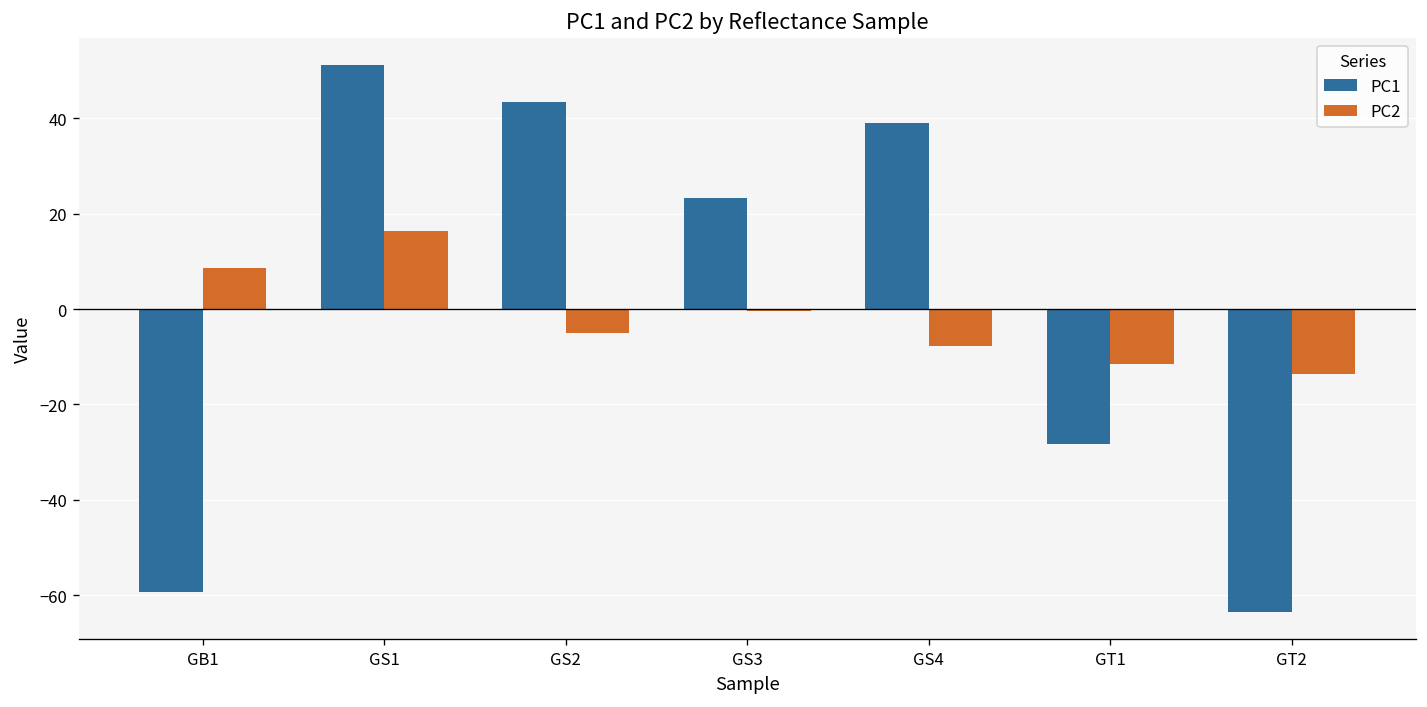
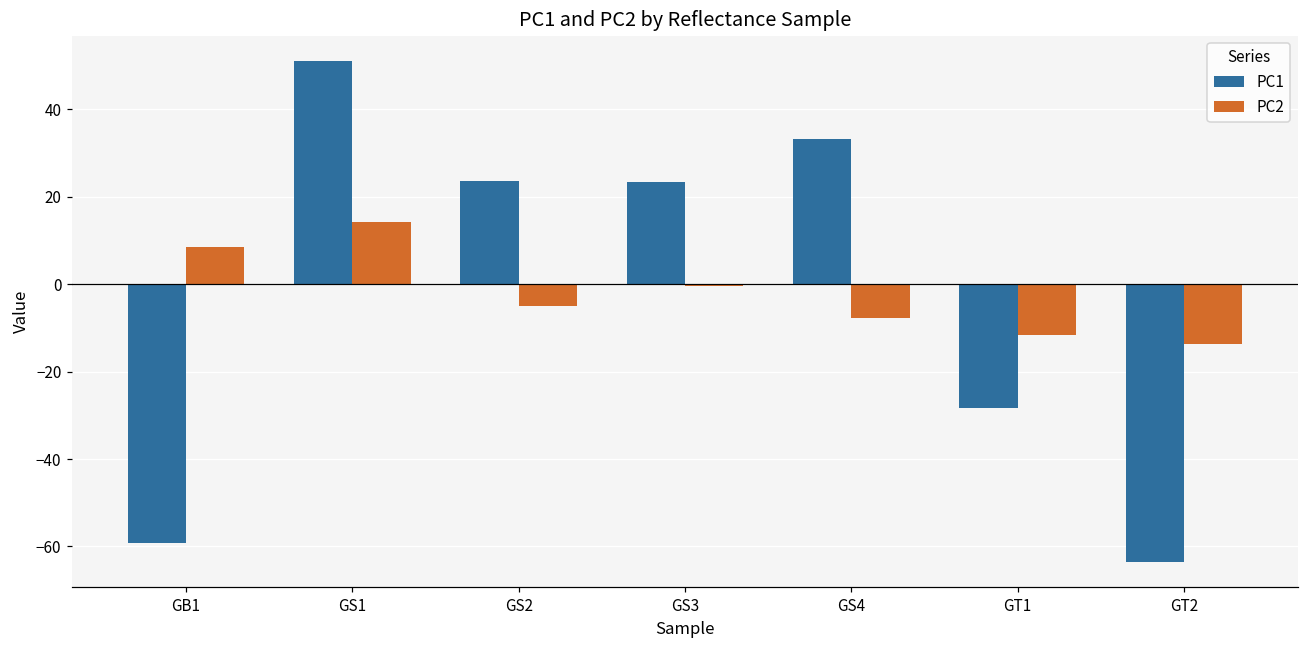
PC2, GS1: 16 -> 14
PC1, GS2: 43 -> 24
PC1, GS4: 39 -> 33
